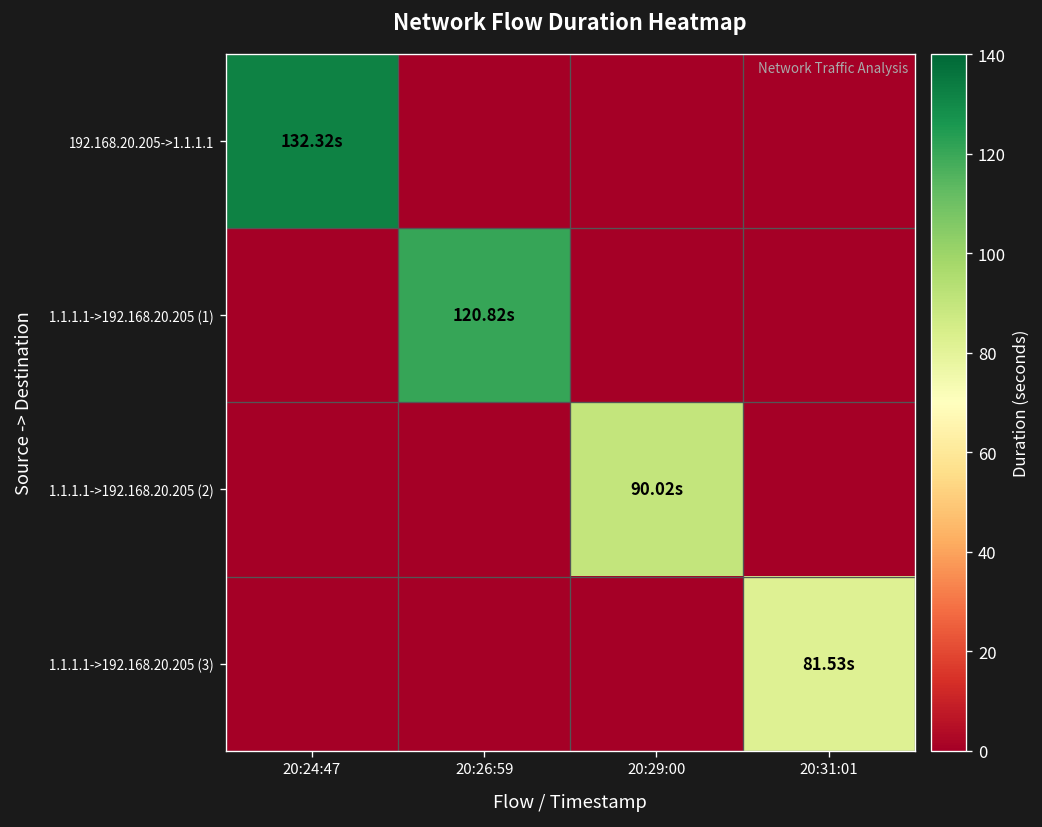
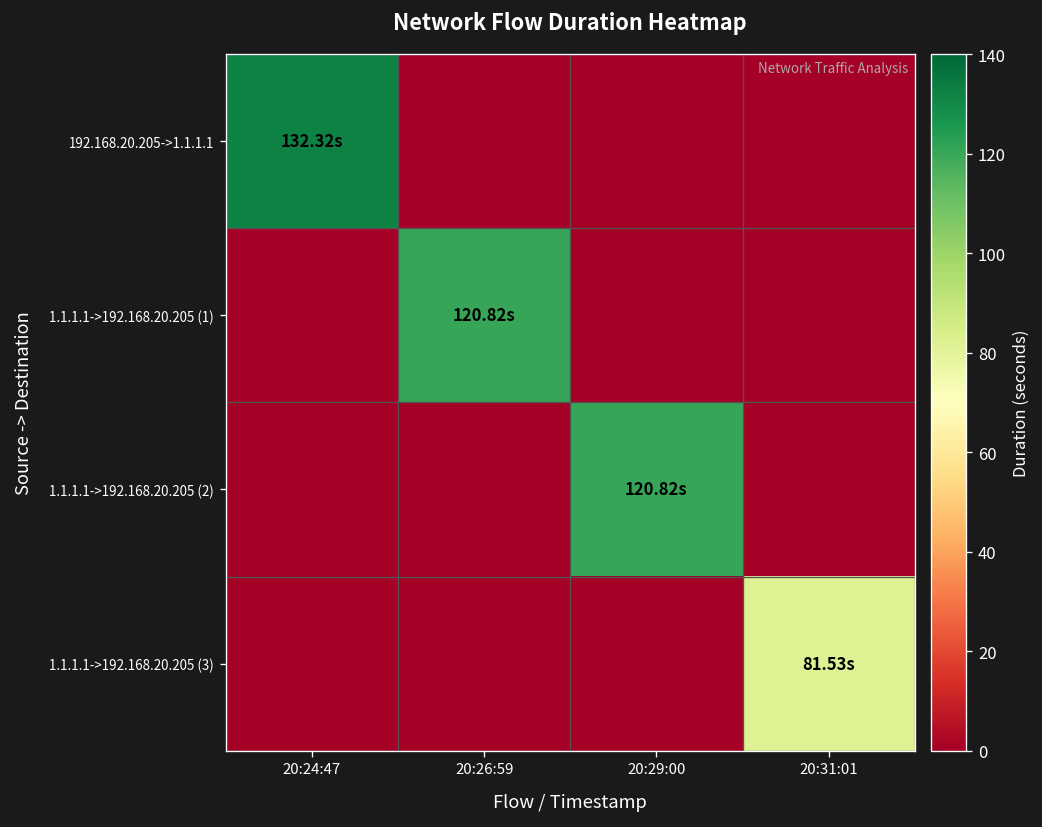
1.1.1.1->192.168.20.205 (2), 20:29:00: 90.02s -> 120.82s
